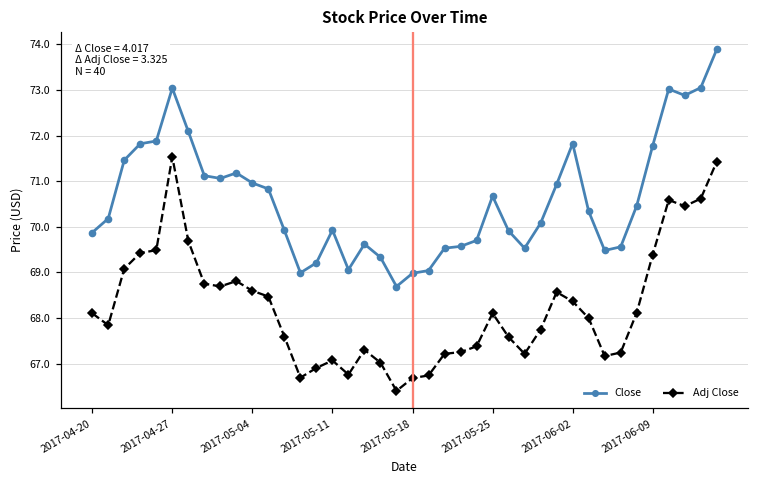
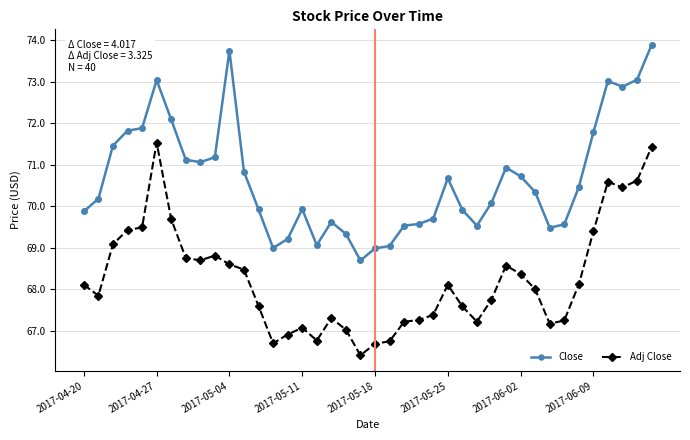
Close, 2017-05-04: 71.0 -> 73.8
Close, 2017-06-02: 71.8 -> 70.7
